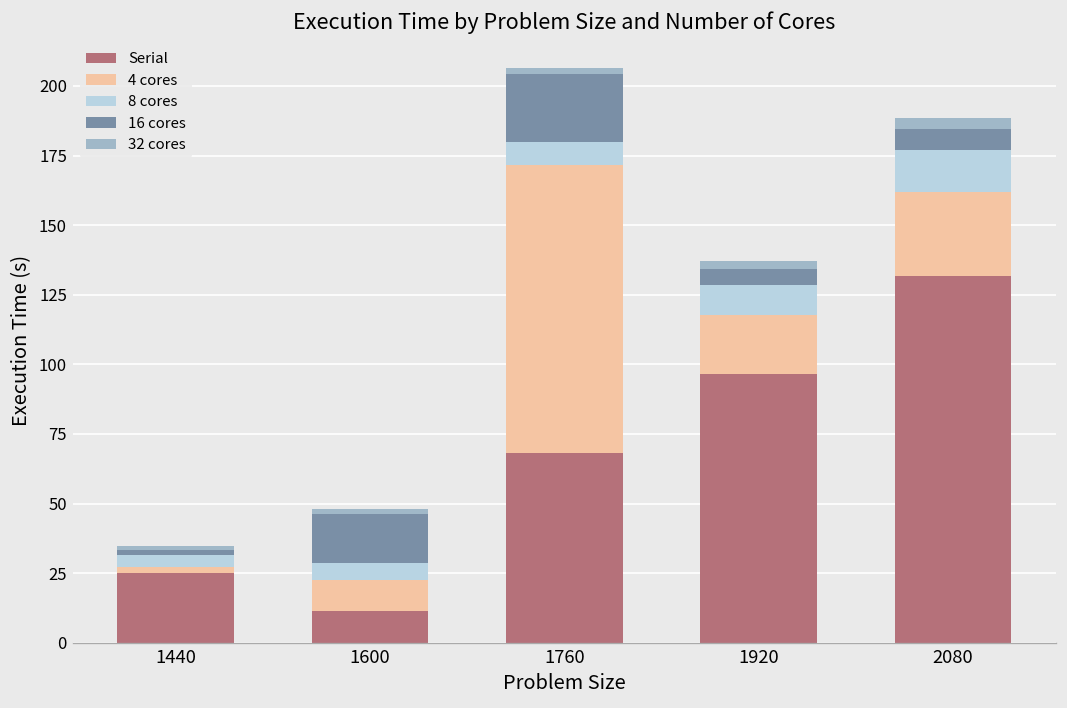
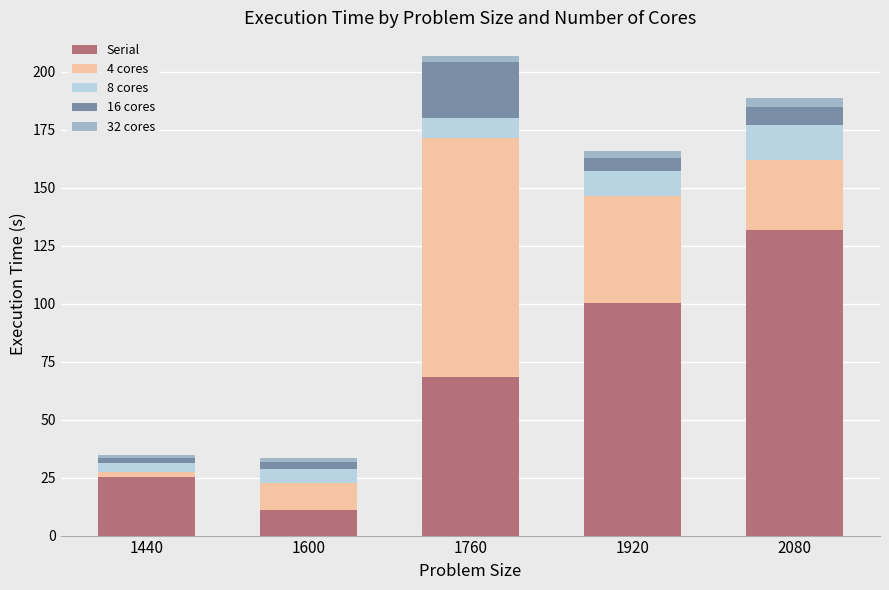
16 cores, 1600: 18 -> 3
Serial, 1920: 96 -> 100
4 cores, 1920: 21 -> 46
